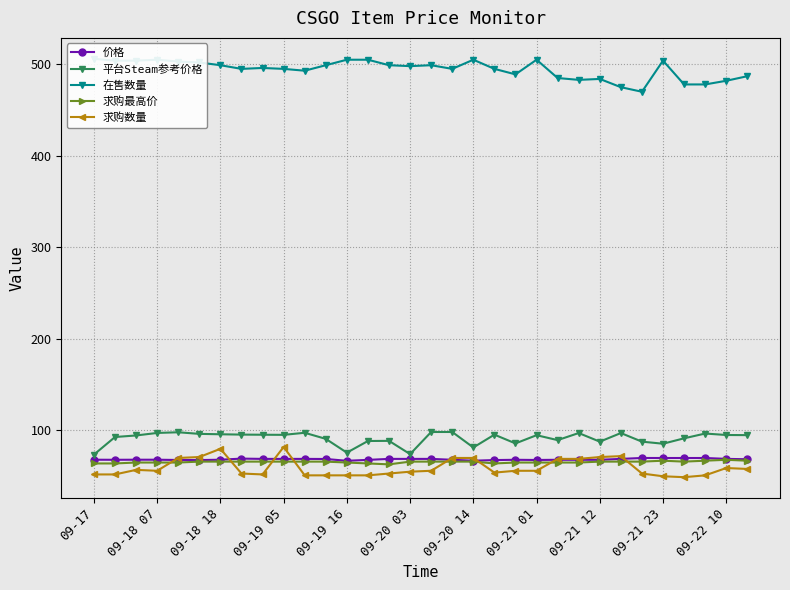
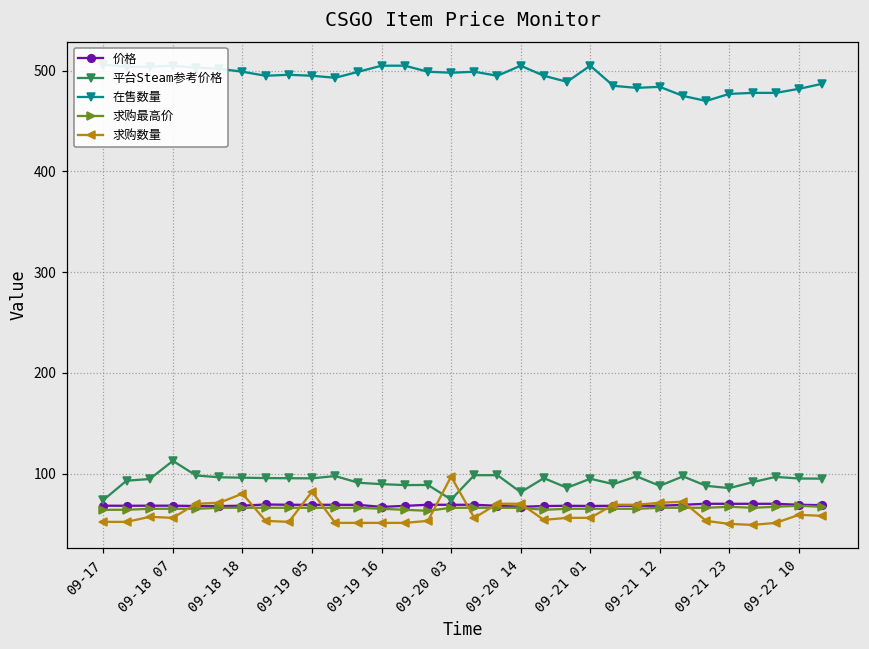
平台Steam参考价格, 09-18 07: 100 -> 110
平台Steam参考价格, 09-19 16: 80 -> 90
求购数量, 09-20 03: 60 -> 100
在售数量, 09-21 23: 500 -> 480
